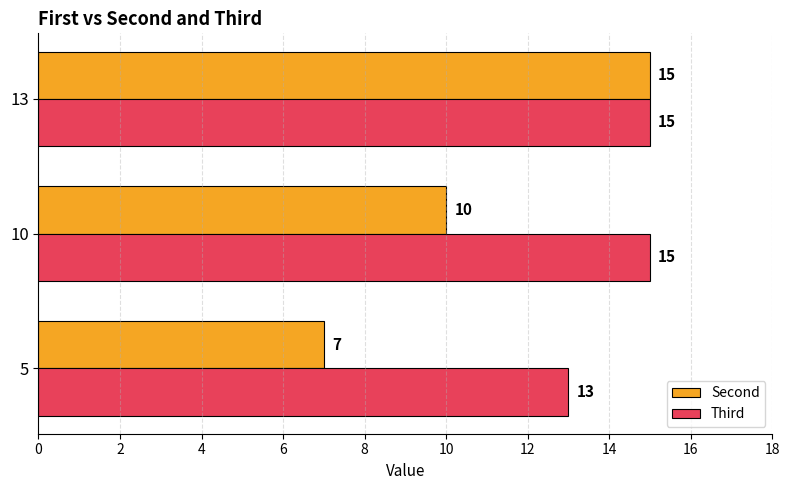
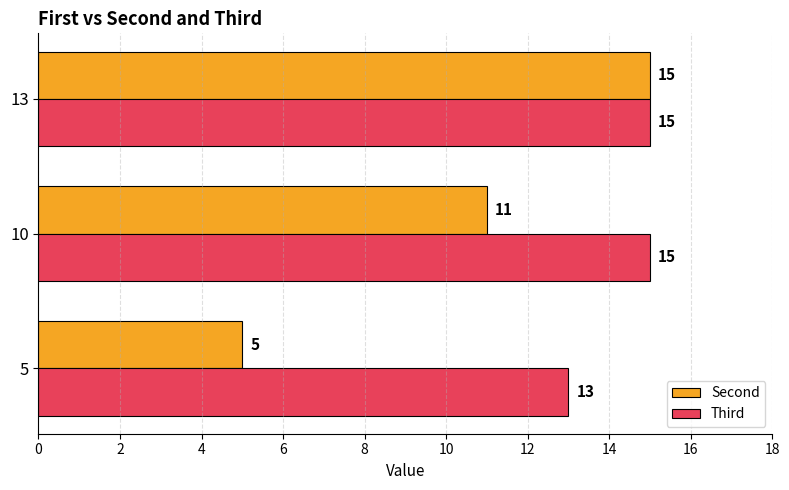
Second, 10: 10 -> 11
Second, 5: 7 -> 5
